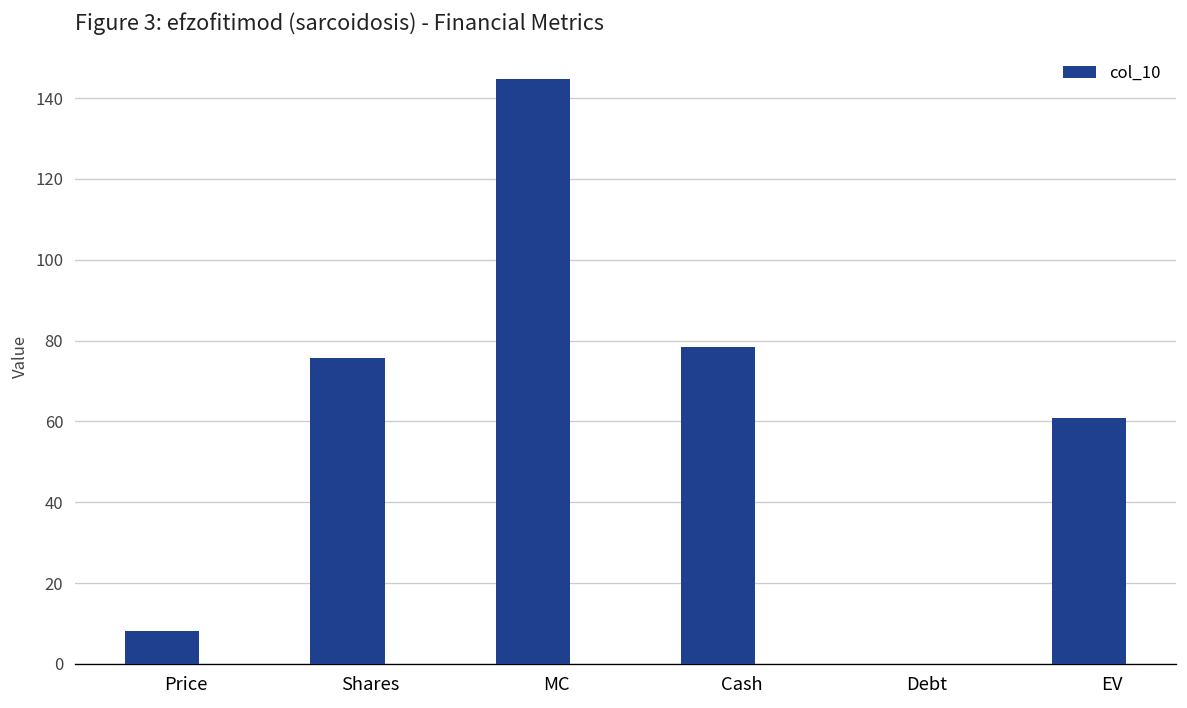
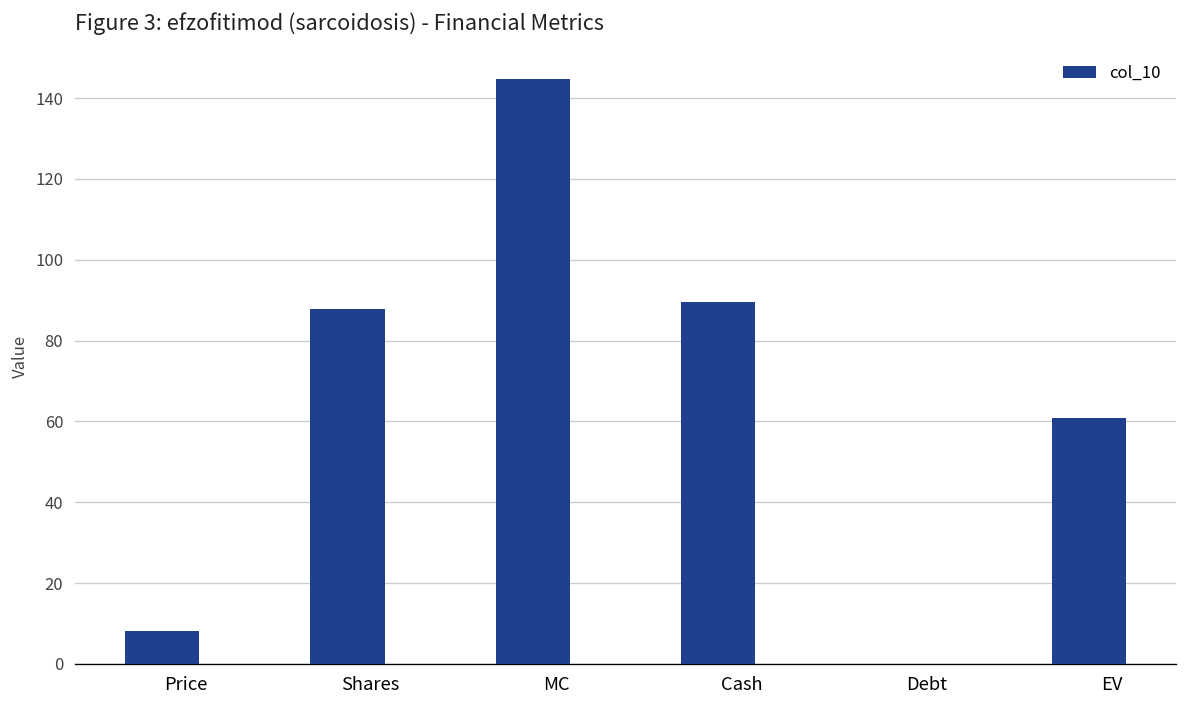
Shares: 76 -> 88
Cash: 78 -> 90
